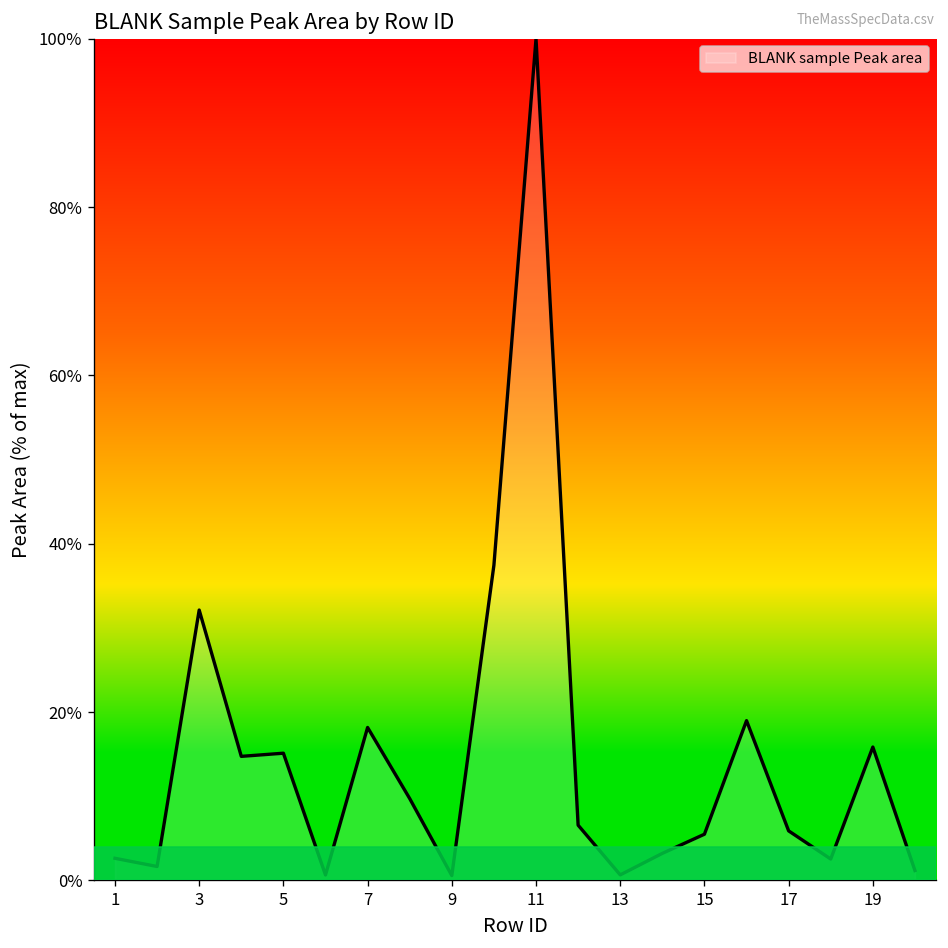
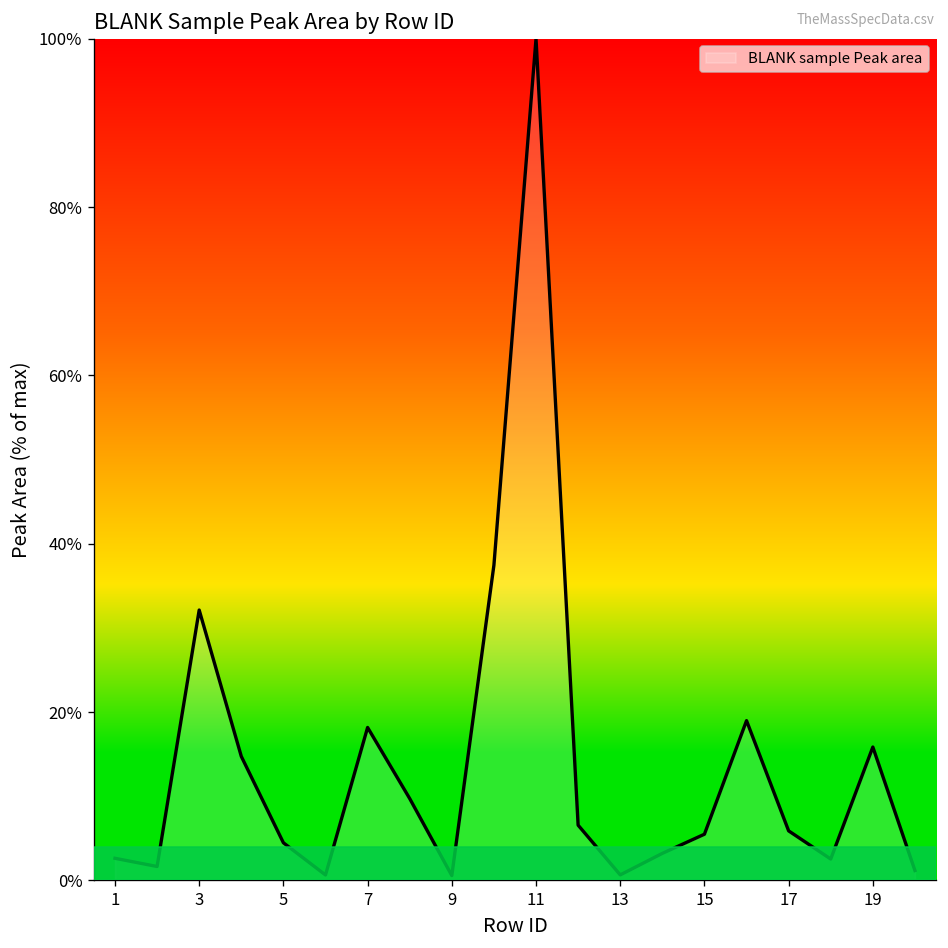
5: 15% -> 4%
